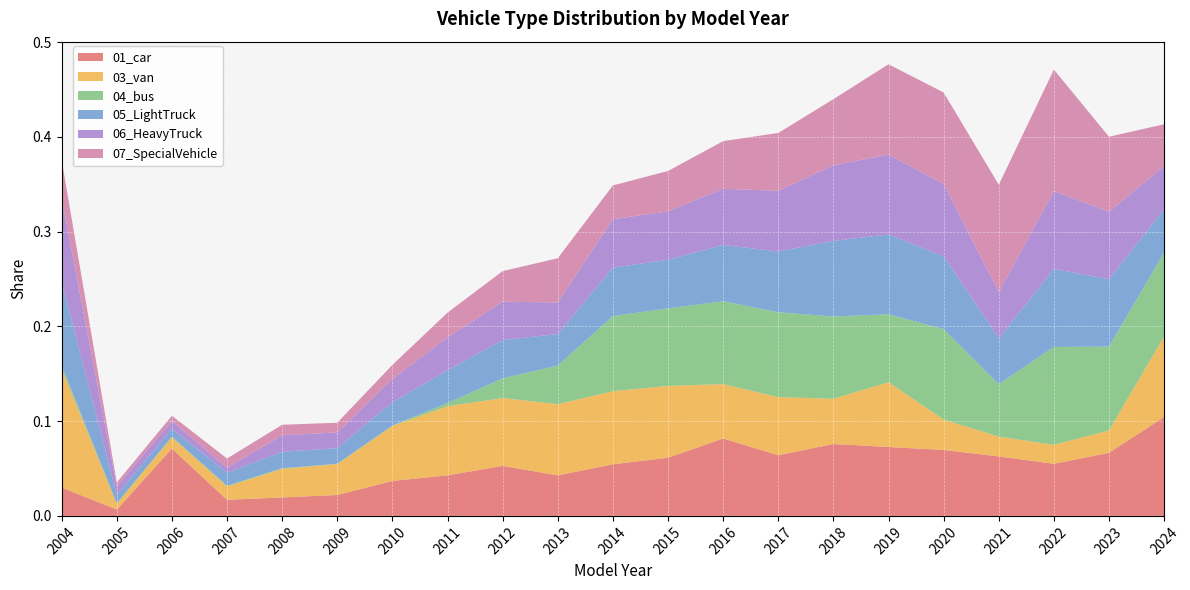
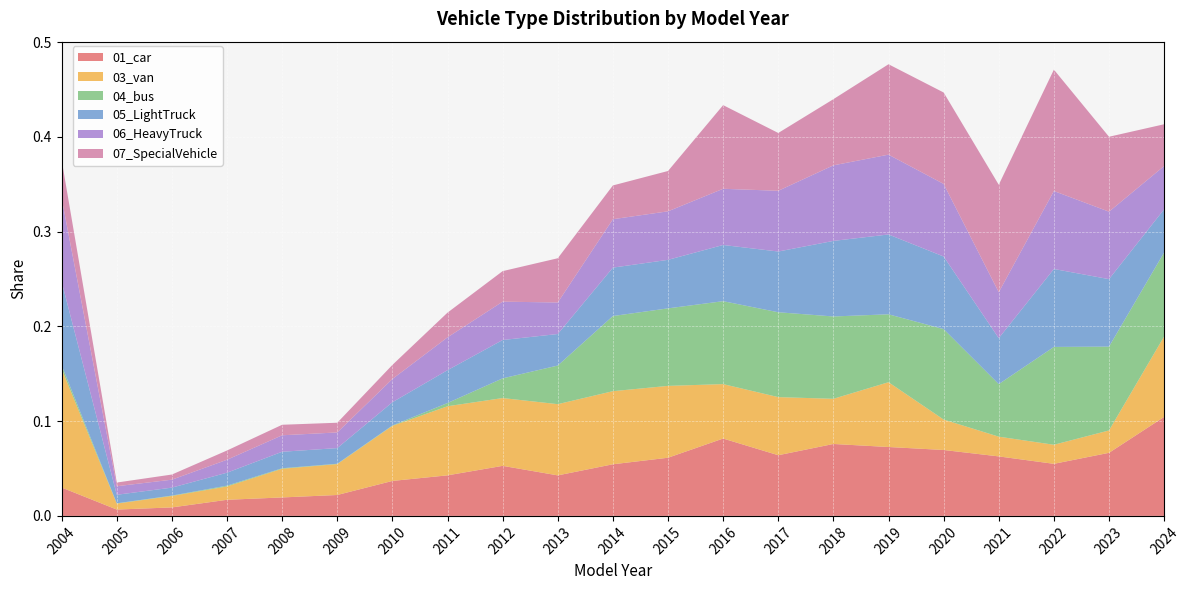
01_car, 2006: 0.07 -> 0.01
06_HeavyTruck, 2007: 0.005 -> 0.014
07_SpecialVehicle, 2016: 0.05 -> 0.09
